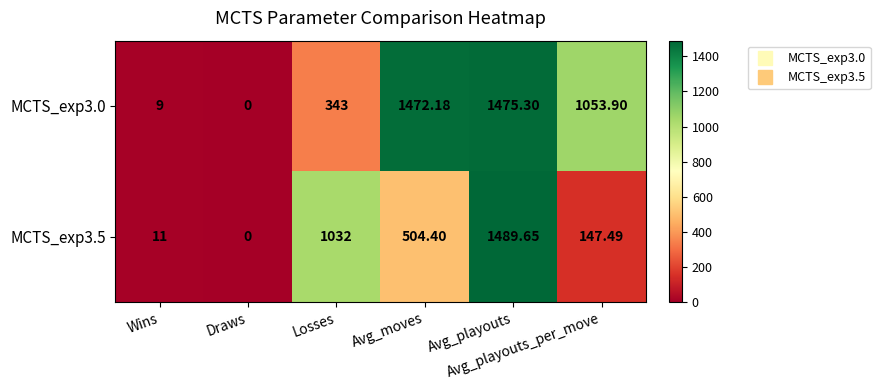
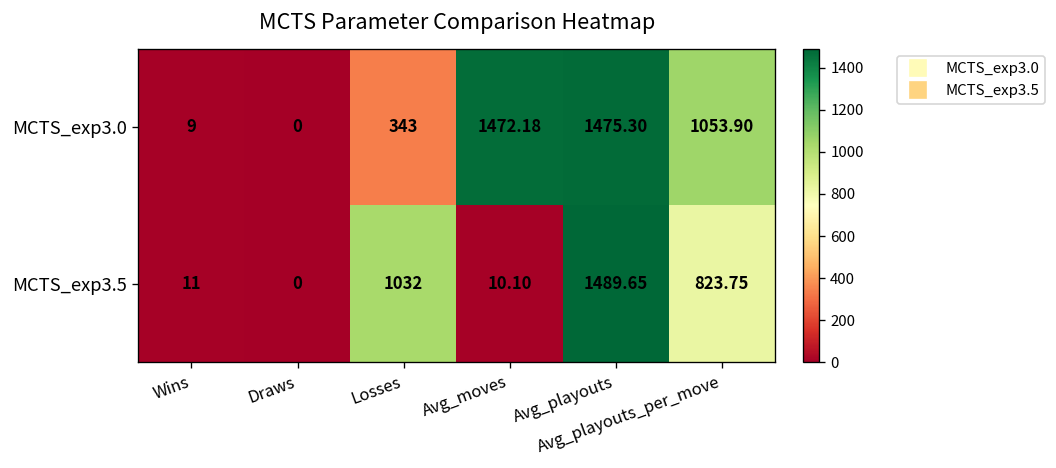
MCTS_exp3.5, Avg_moves: 504.40 -> 10.10
MCTS_exp3.5, Avg_playouts_per_move: 147.49 -> 823.75
